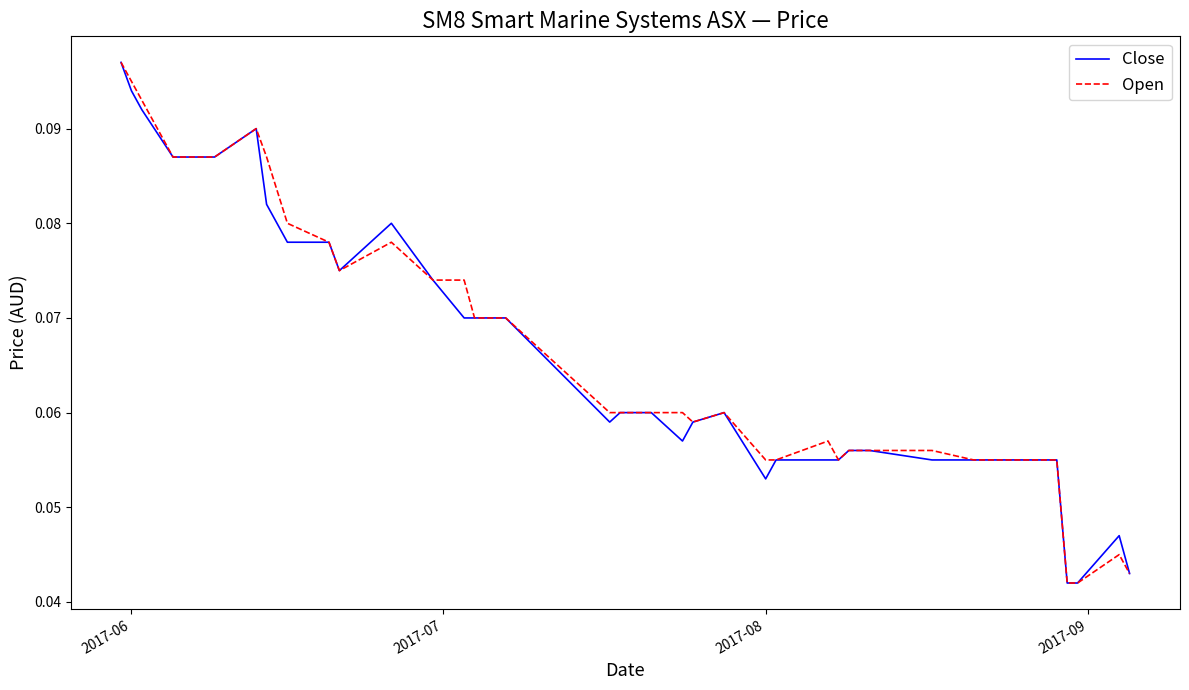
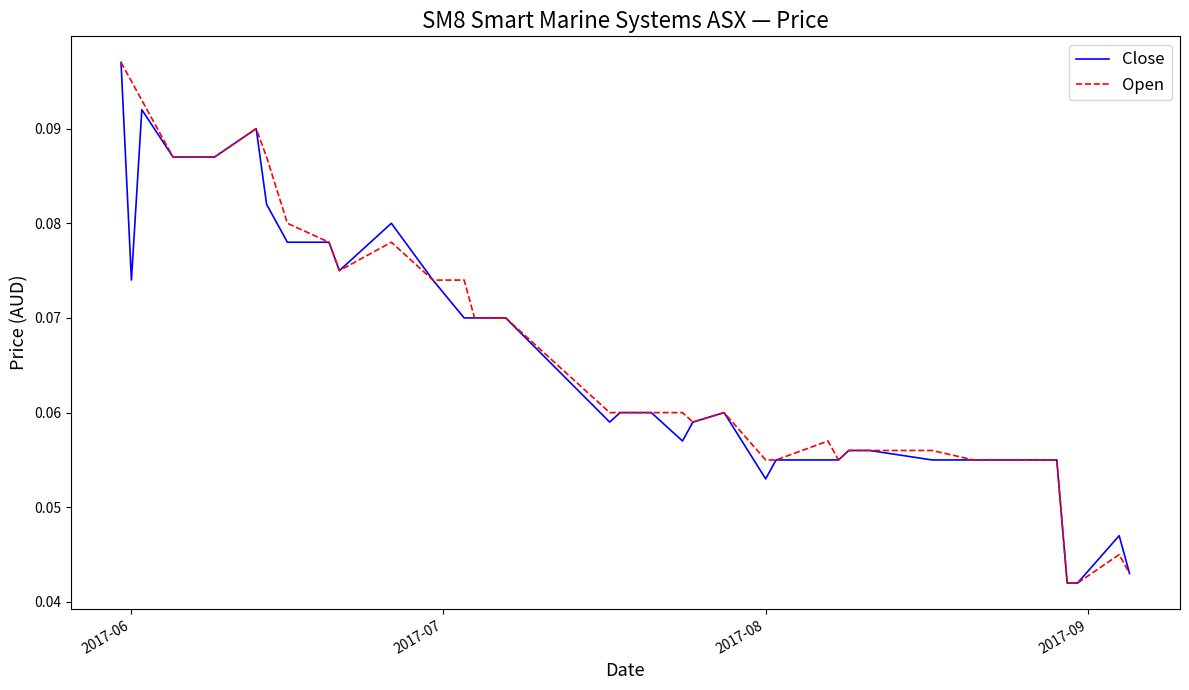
Close, 2017-06: 0.094 -> 0.074
